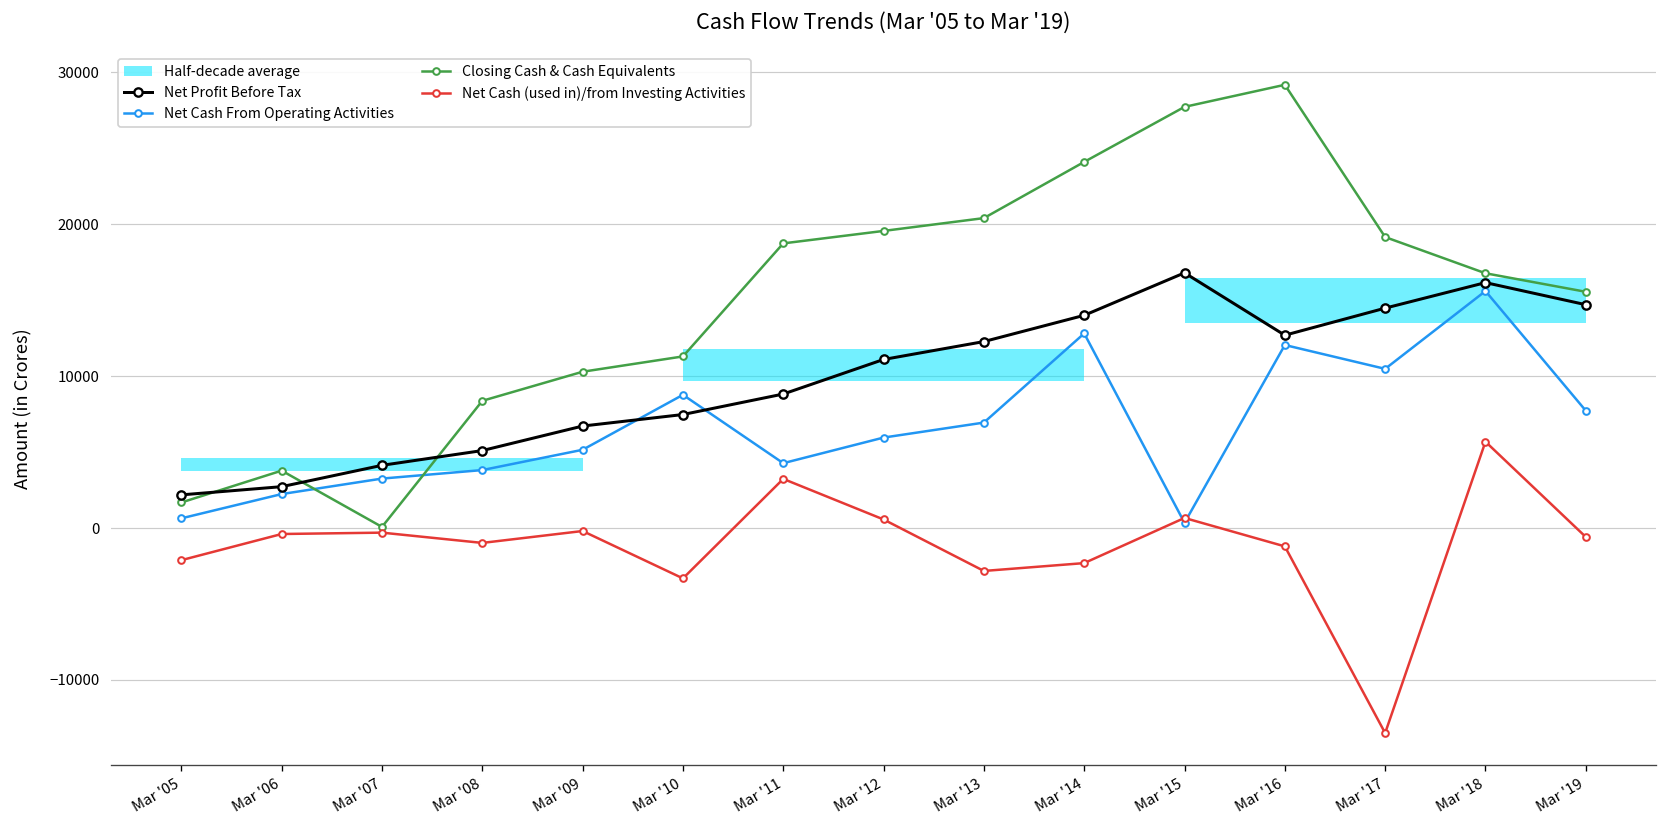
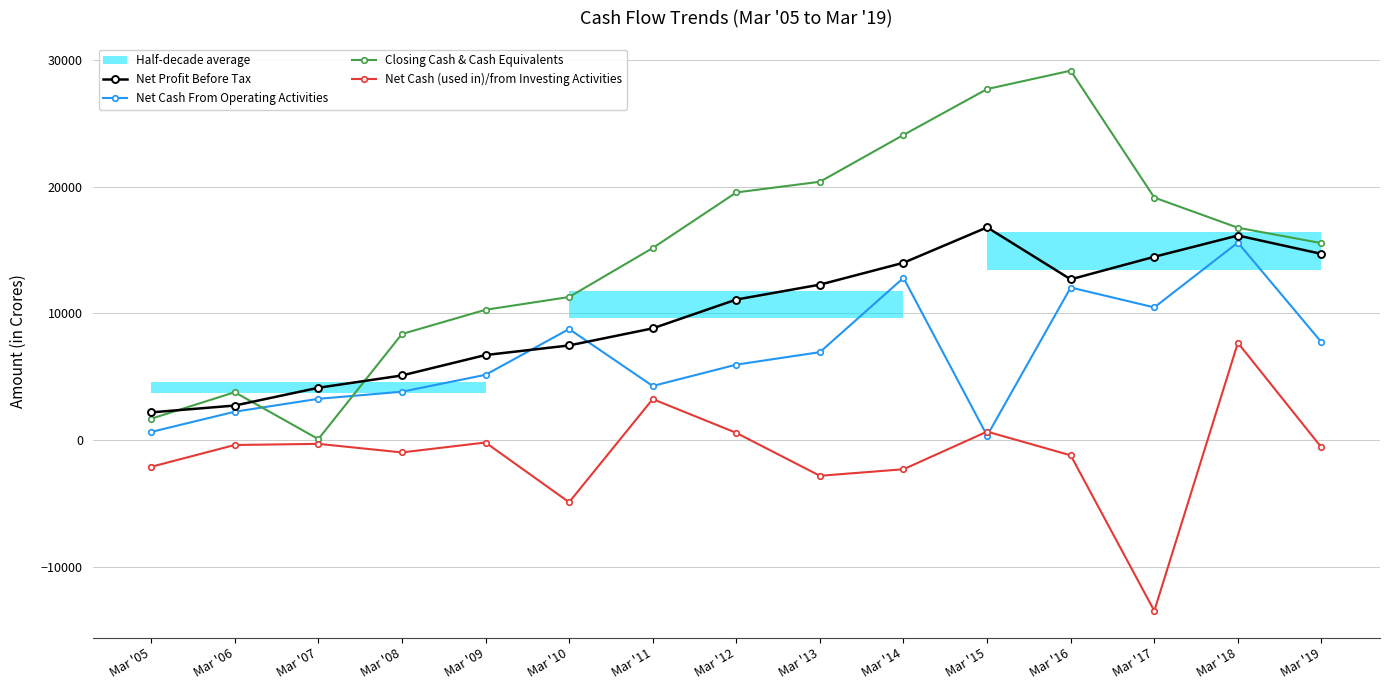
Net Cash (used in)/from Investing Activities, Mar '10: -3300 -> -4900
Closing Cash & Cash Equivalents, Mar '11: 18700 -> 15200
Net Cash (used in)/from Investing Activities, Mar '18: 5700 -> 7700
